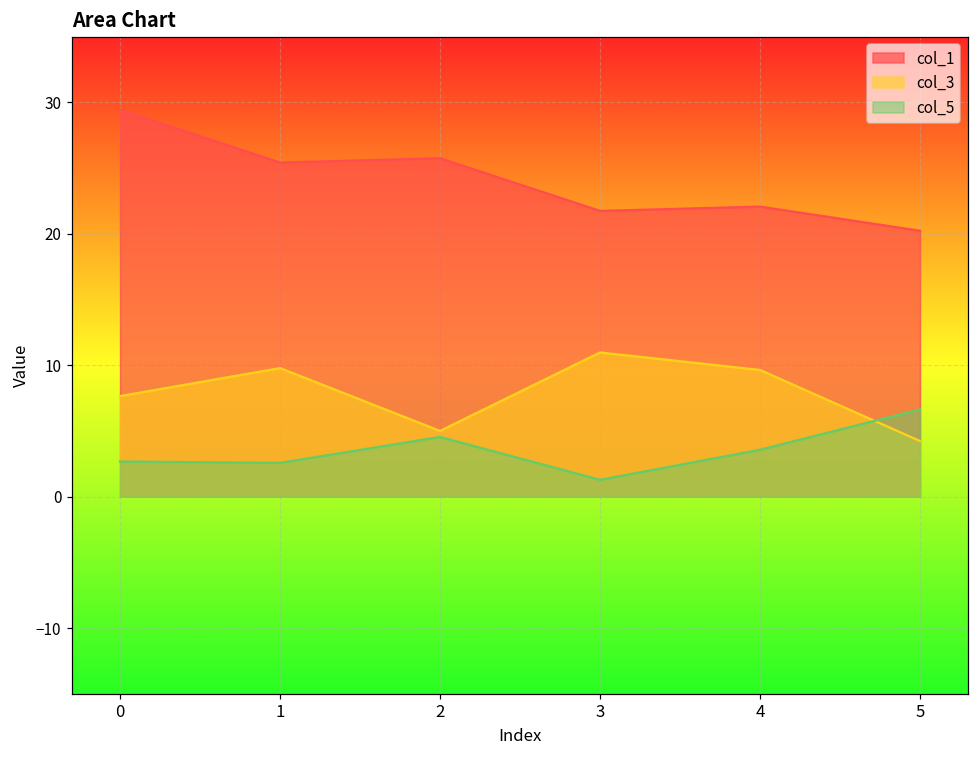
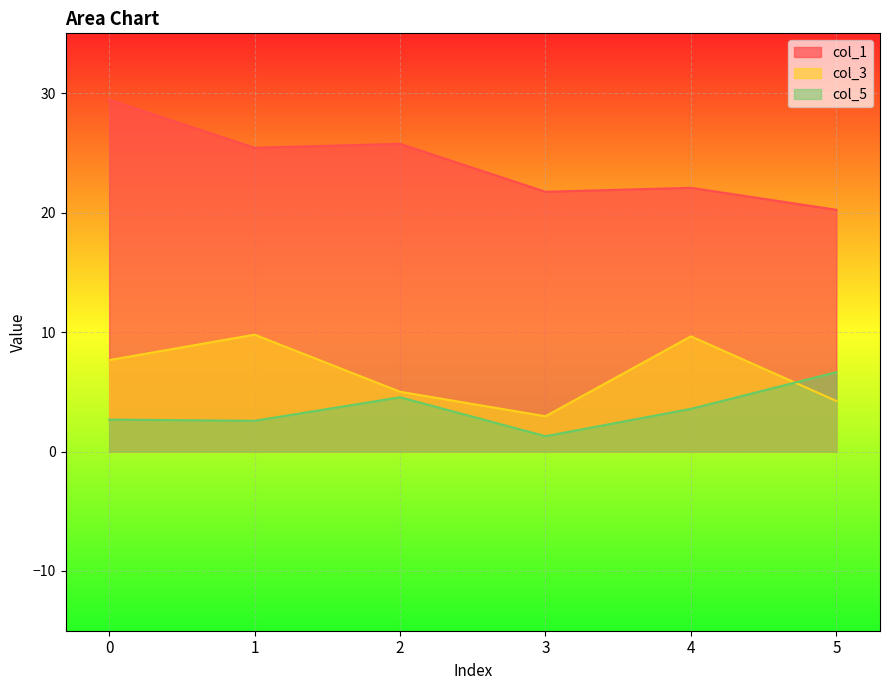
col_3, 3: 11.0 -> 3.0
